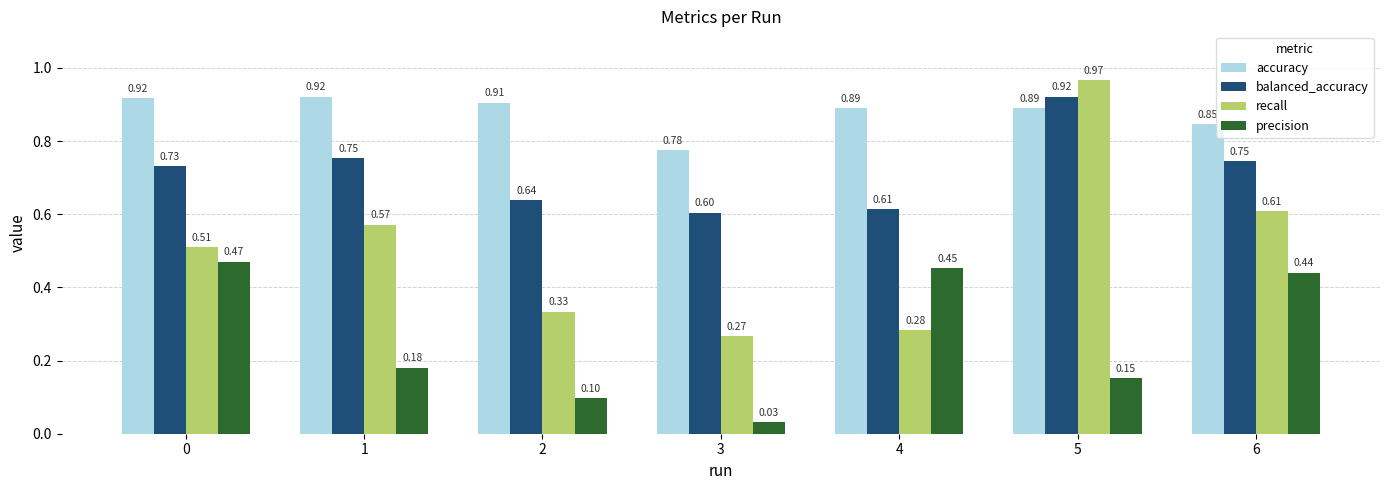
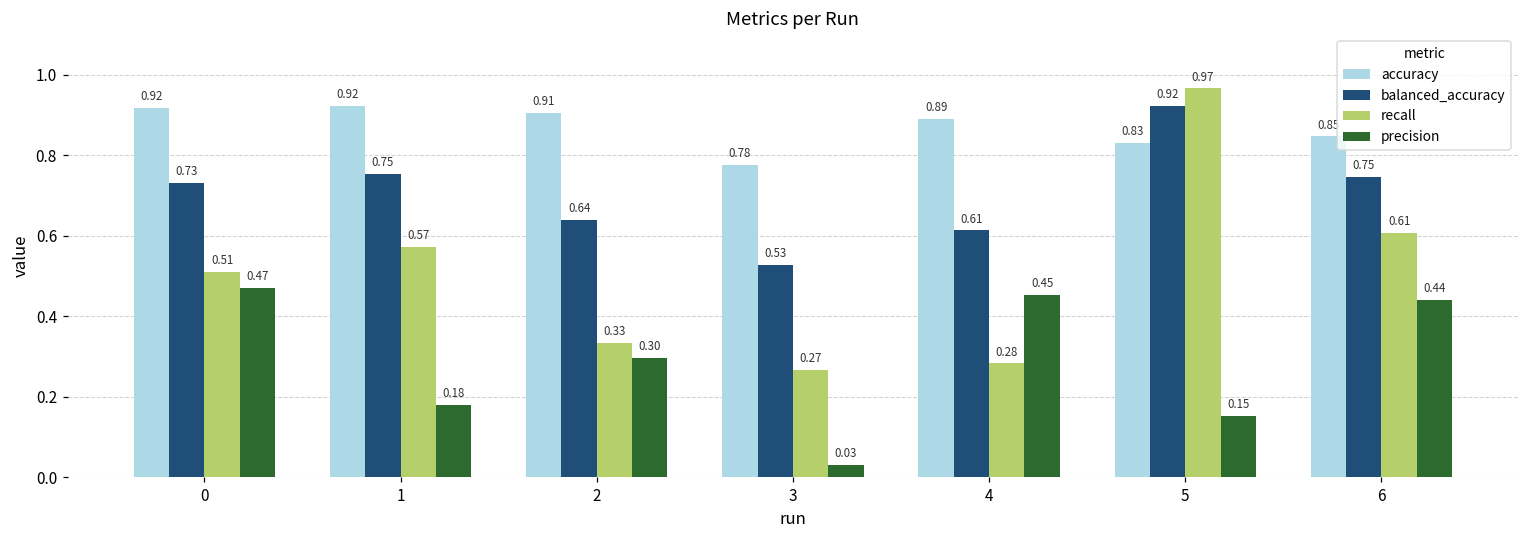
precision, 2: 0.10 -> 0.30
balanced_accuracy, 3: 0.60 -> 0.53
accuracy, 5: 0.89 -> 0.83
